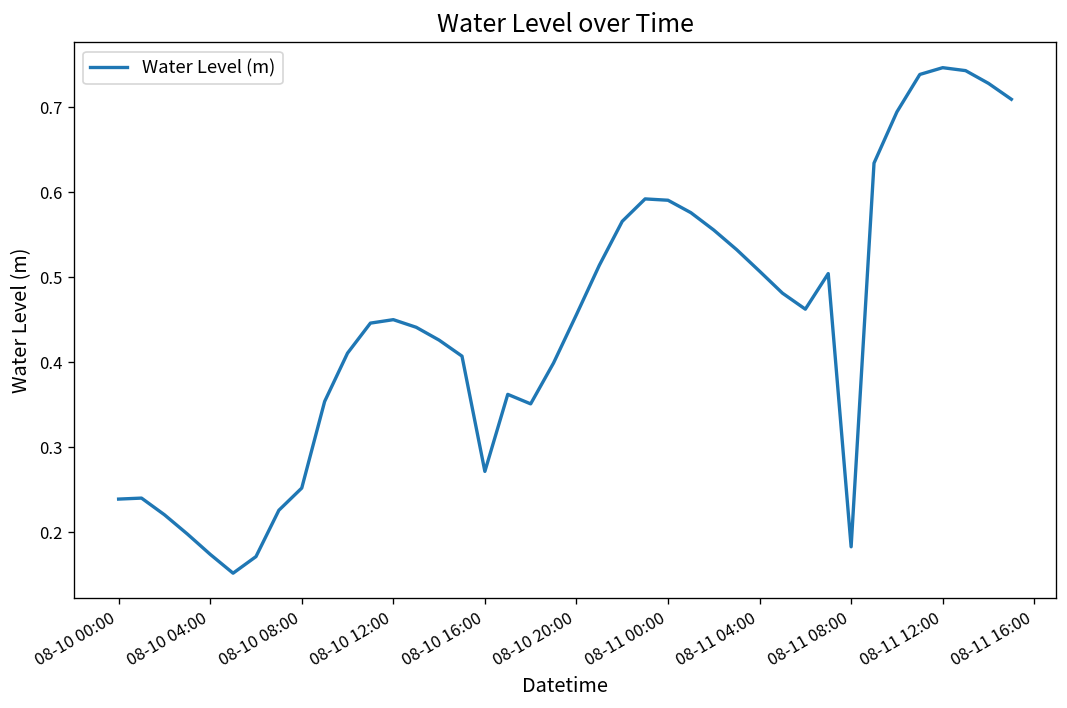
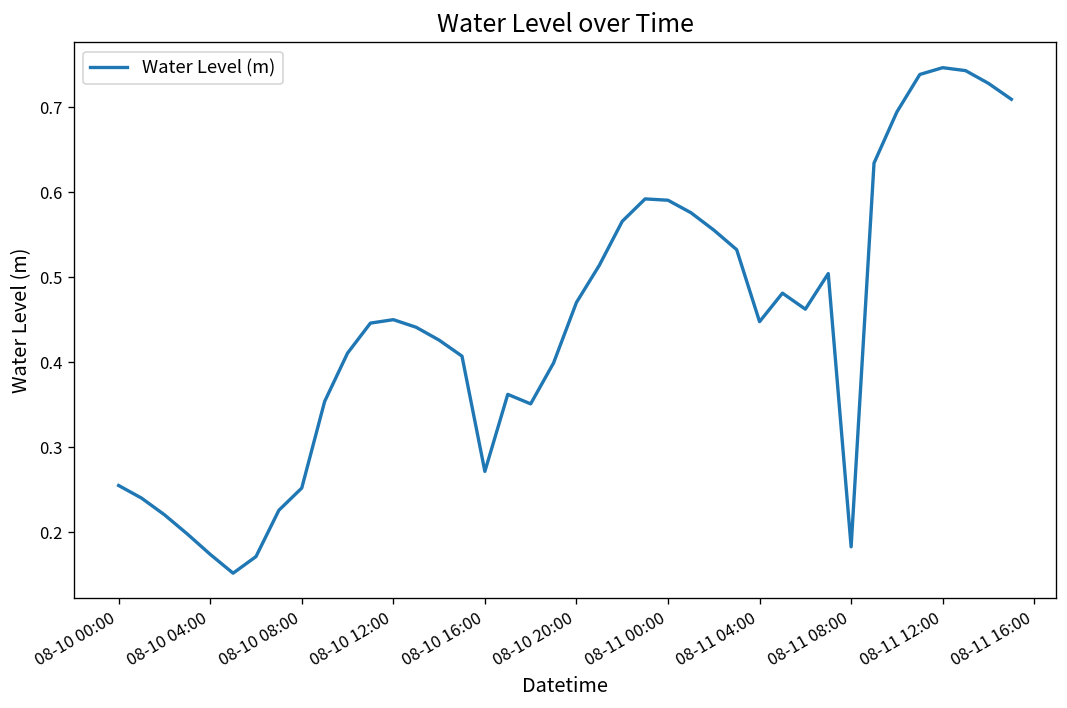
08-10 00:00: 0.24 -> 0.25
08-10 20:00: 0.46 -> 0.47
08-11 04:00: 0.51 -> 0.45
